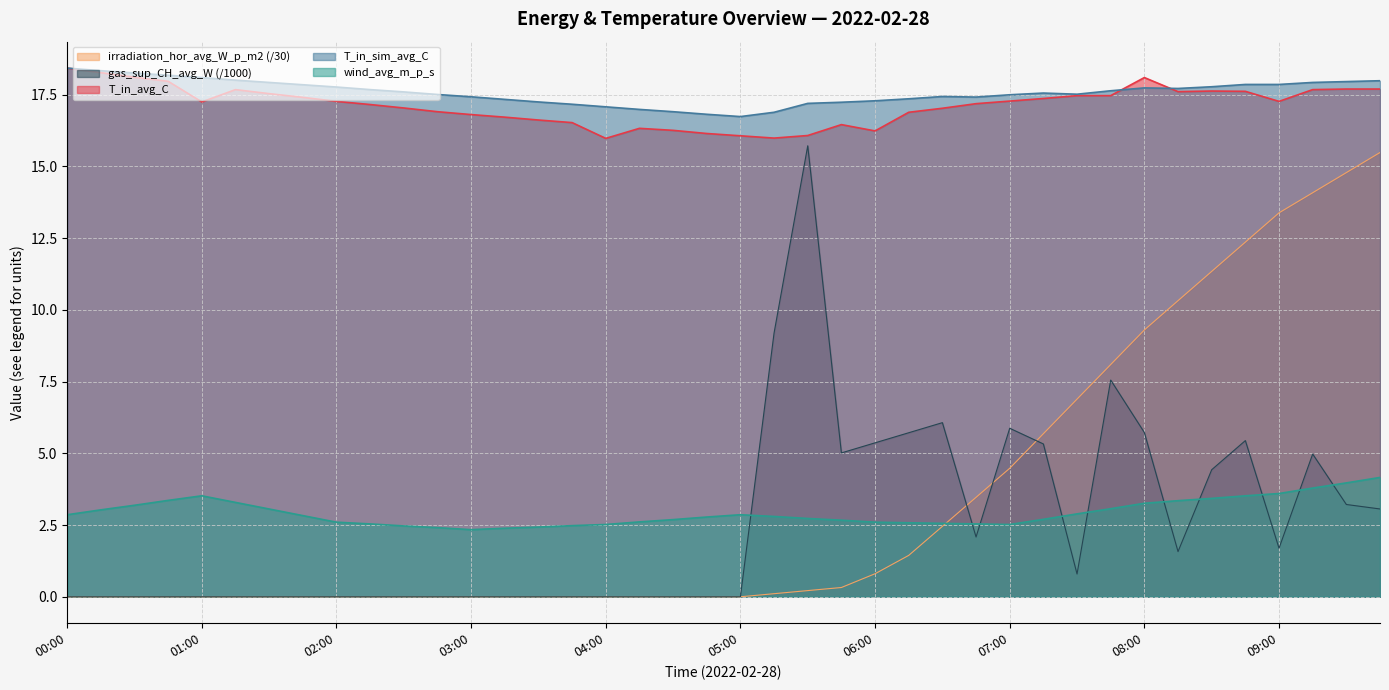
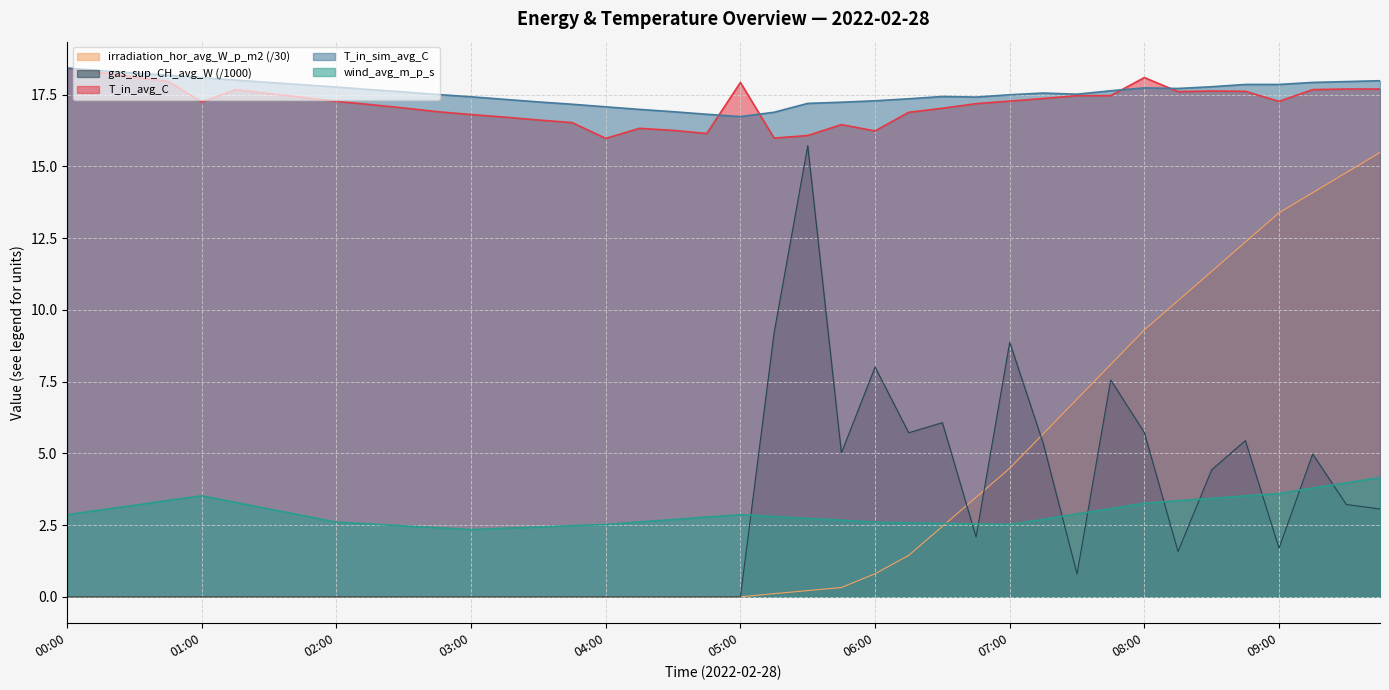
T_in_avg_C, 05:00: 16.1 -> 17.9
gas_sup_CH_avg_W (/1000), 06:00: 5.4 -> 8.0
gas_sup_CH_avg_W (/1000), 07:00: 5.9 -> 8.9
